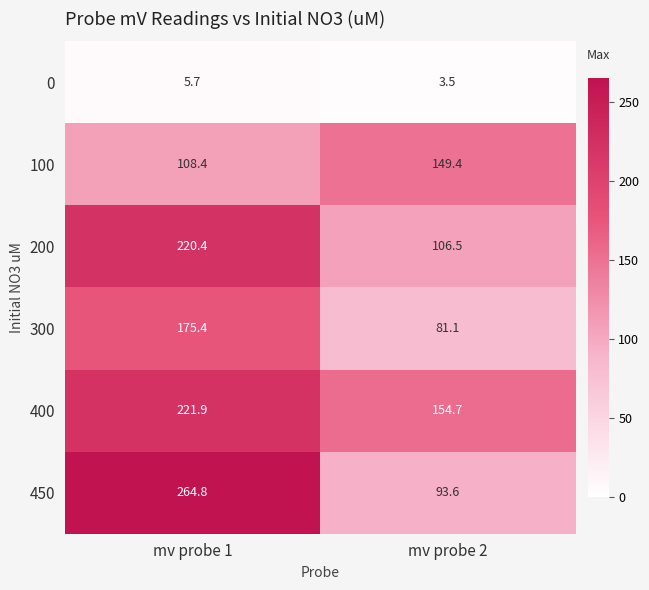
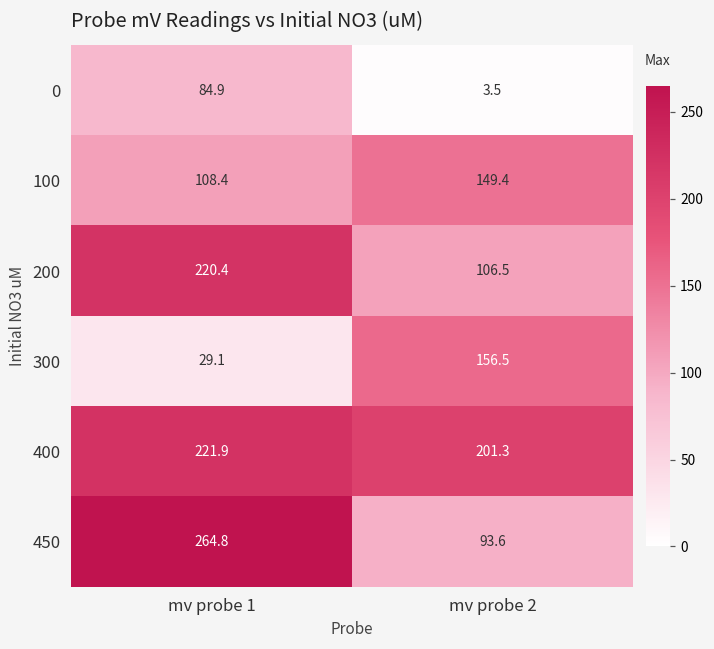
0, mv probe 1: 5.7 -> 84.9
300, mv probe 1: 175.4 -> 29.1
300, mv probe 2: 81.1 -> 156.5
400, mv probe 2: 154.7 -> 201.3
